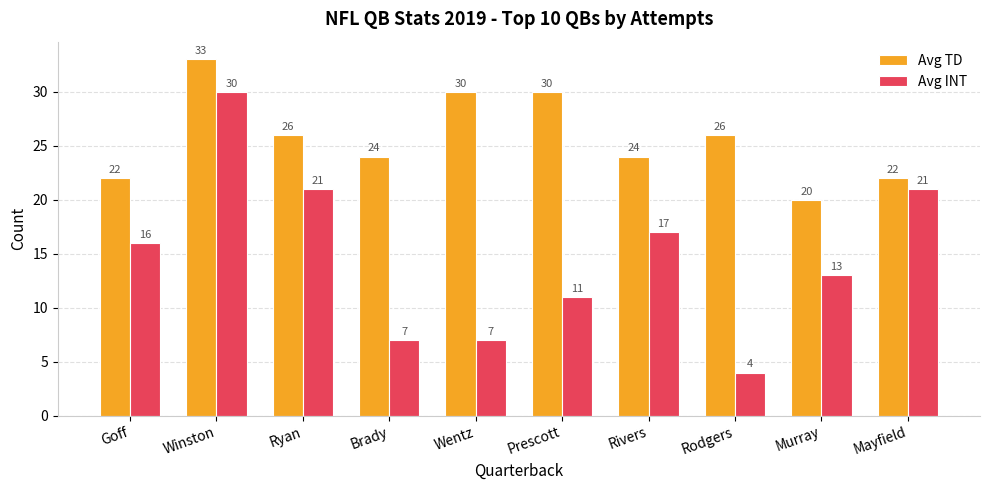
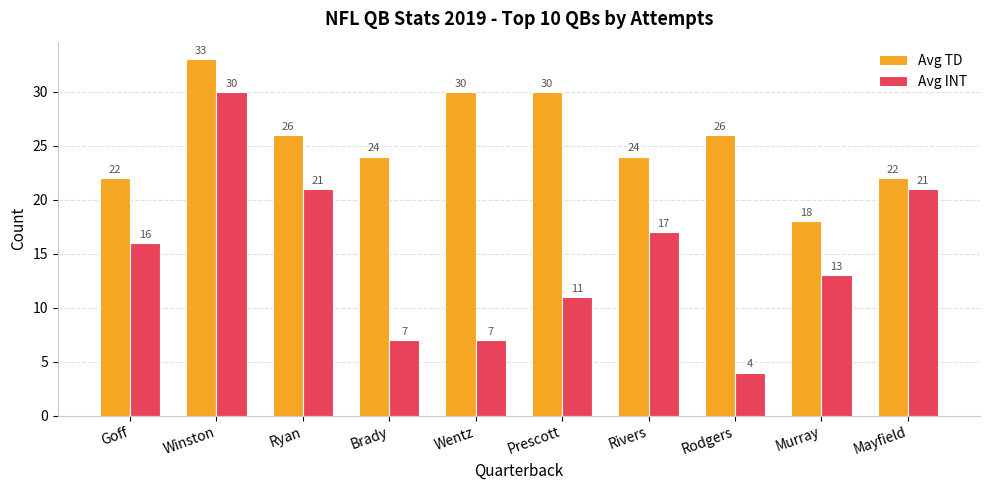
Avg TD, Murray: 20 -> 18
